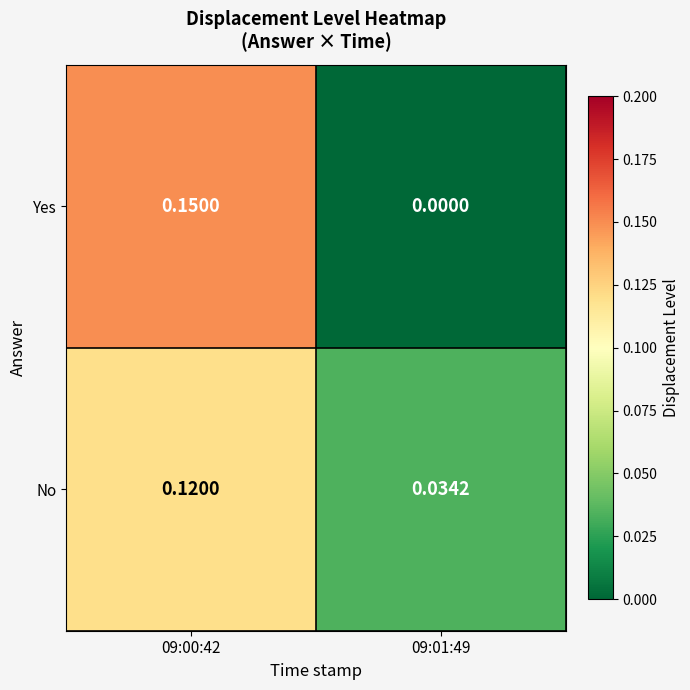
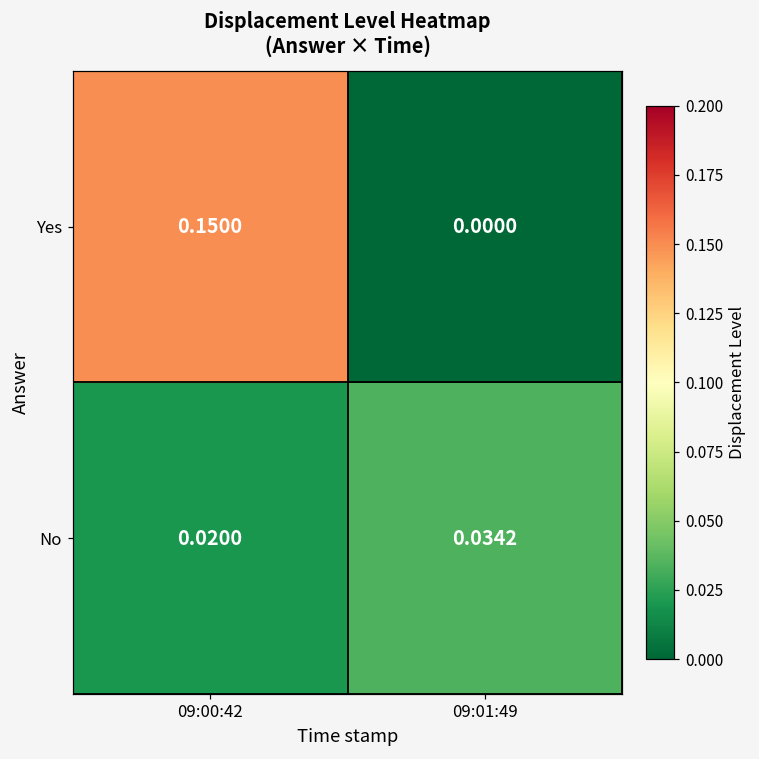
No, 09:00:42: 0.1200 -> 0.0200
